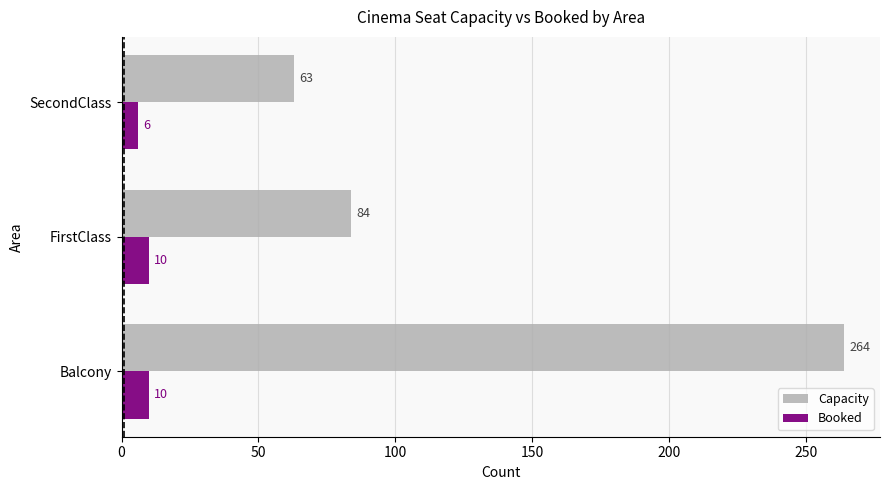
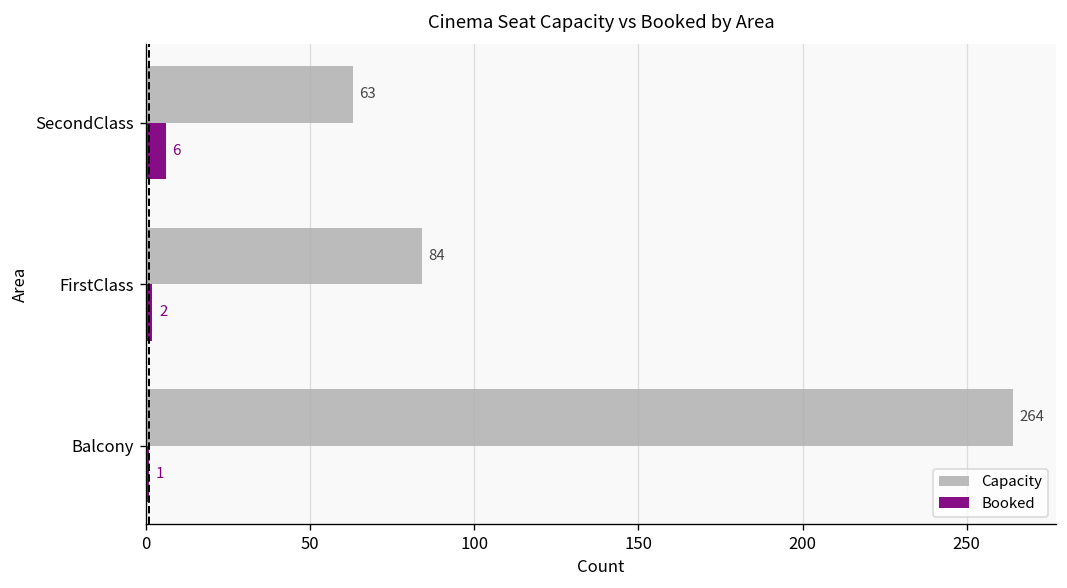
Booked, FirstClass: 10 -> 2
Booked, Balcony: 10 -> 1
